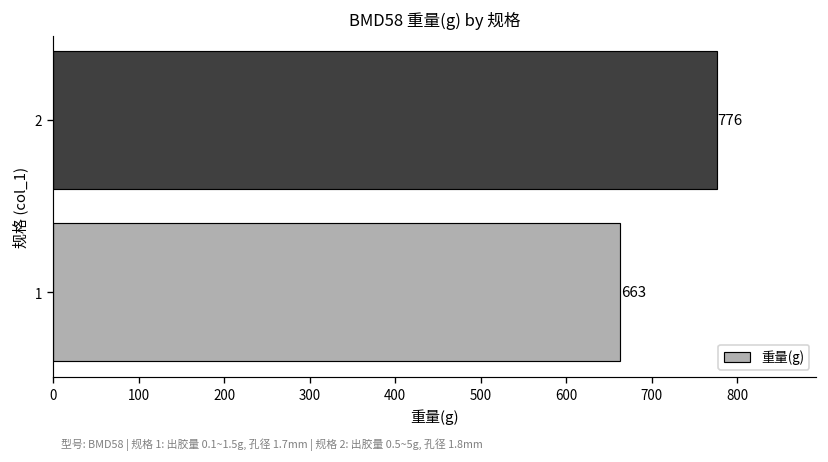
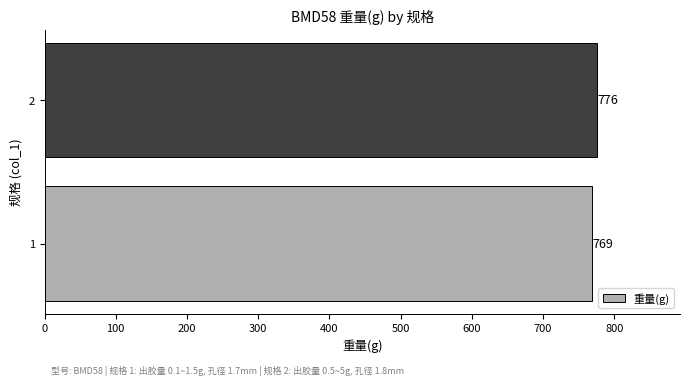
1: 663 -> 769
